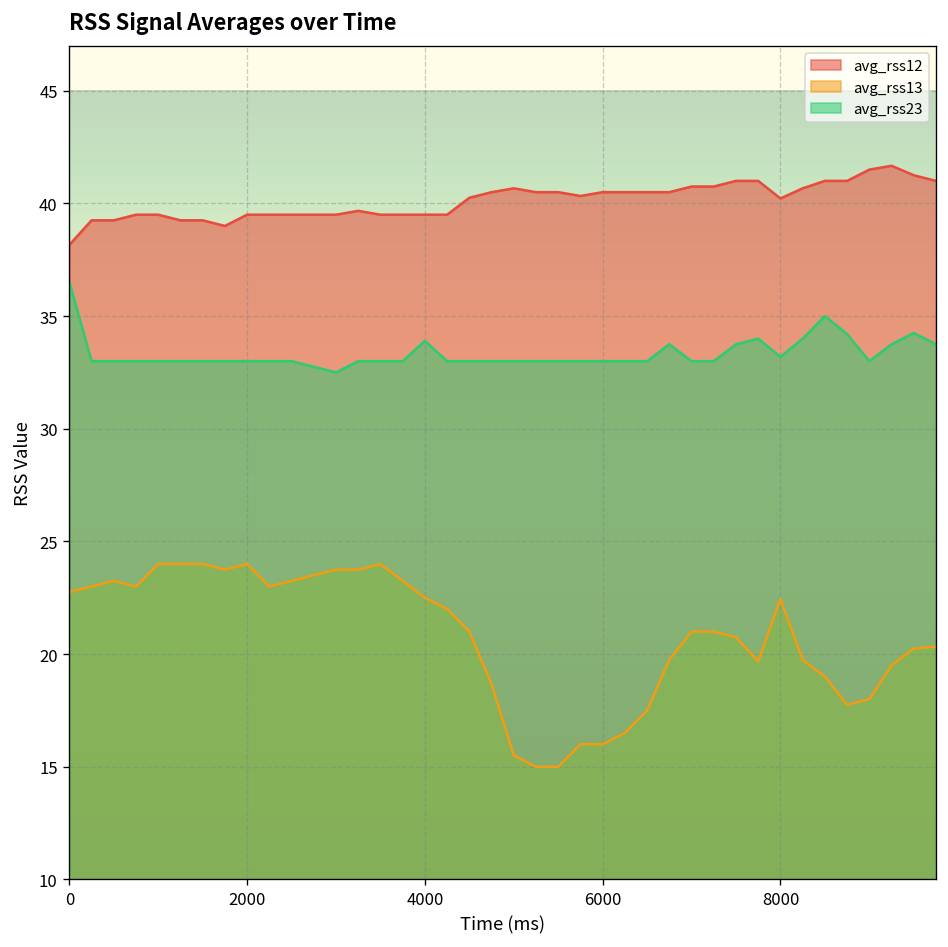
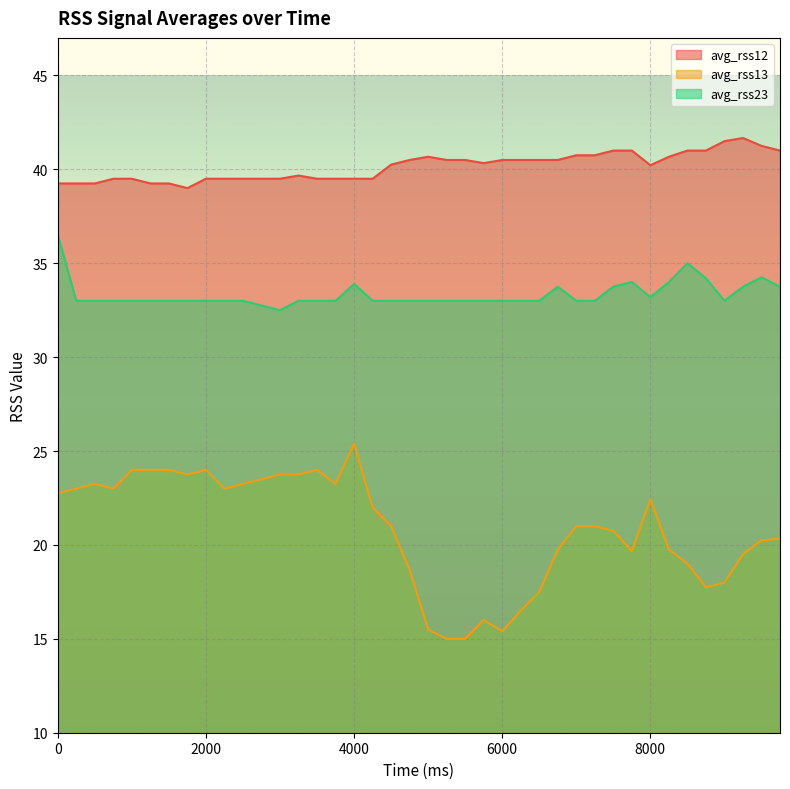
avg_rss12, 0: 38.2 -> 39.3
avg_rss13, 4000: 22.5 -> 25.4
avg_rss13, 6000: 16.0 -> 15.4
